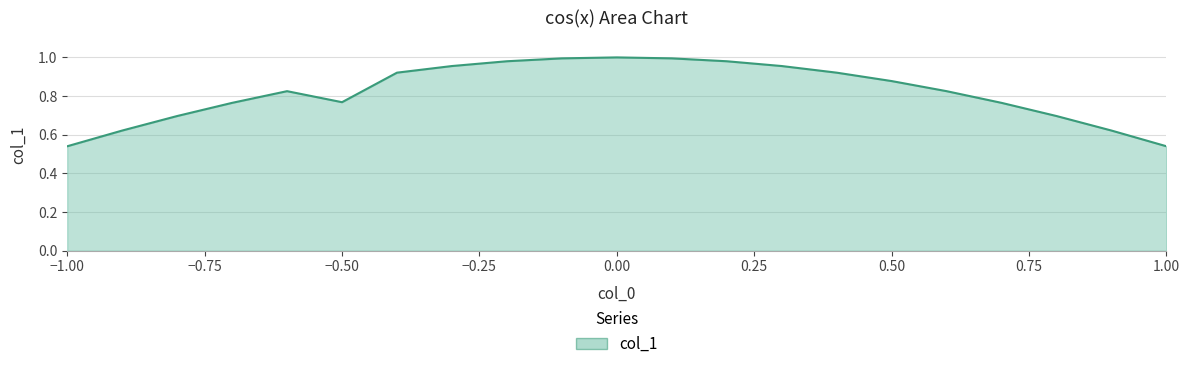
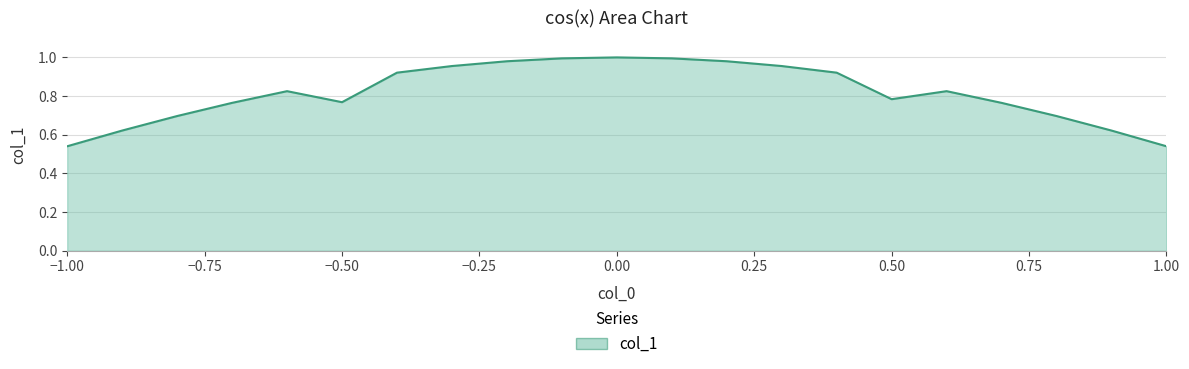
0.50: 0.88 -> 0.78
